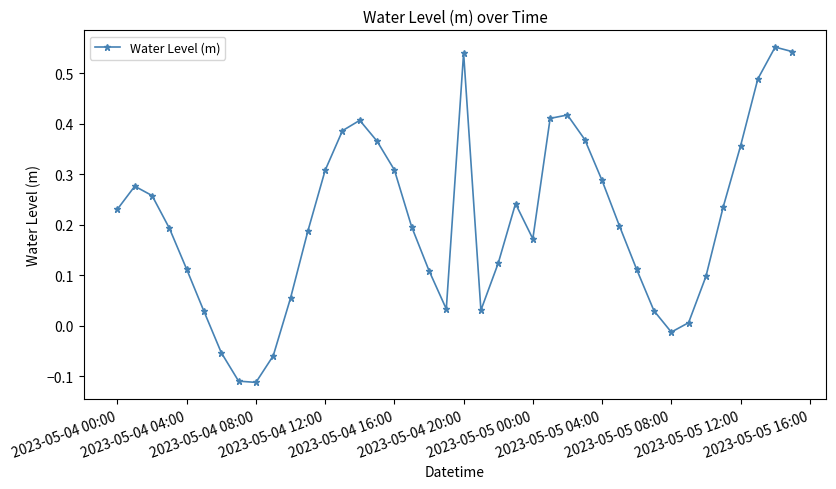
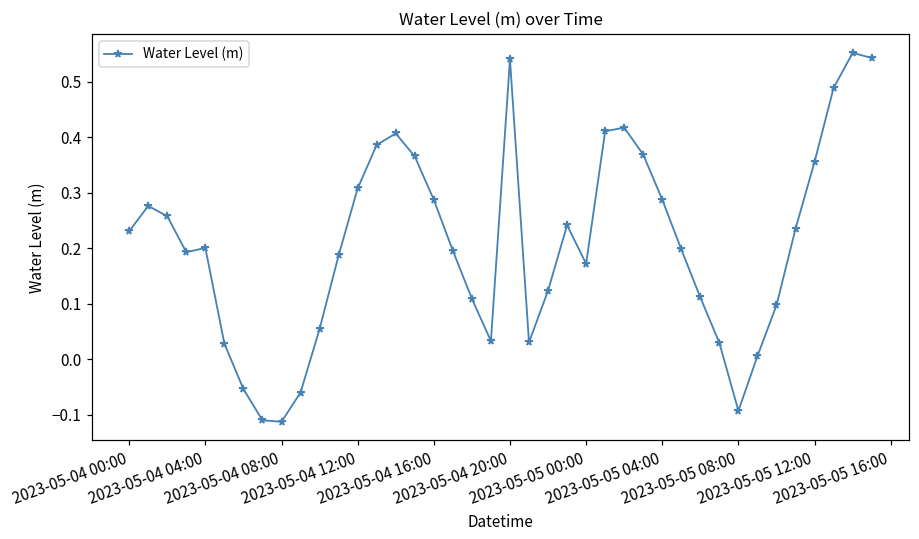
2023-05-04 04:00: 0.11 -> 0.20
2023-05-04 16:00: 0.31 -> 0.29
2023-05-05 08:00: -0.01 -> -0.09
